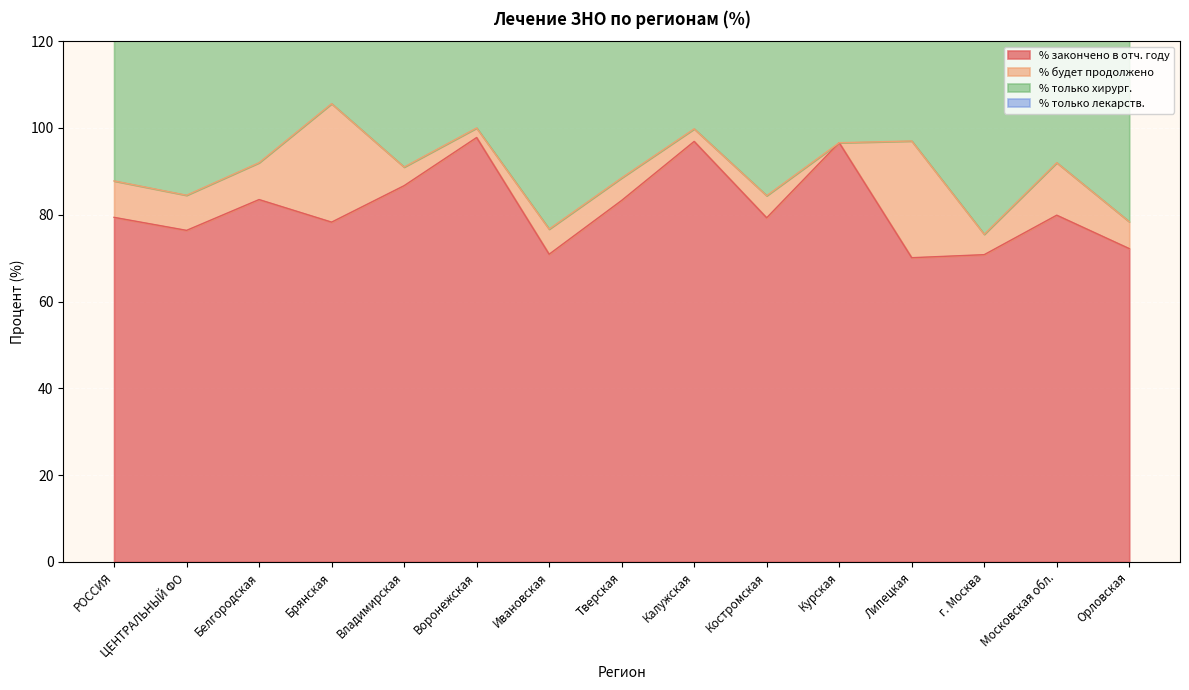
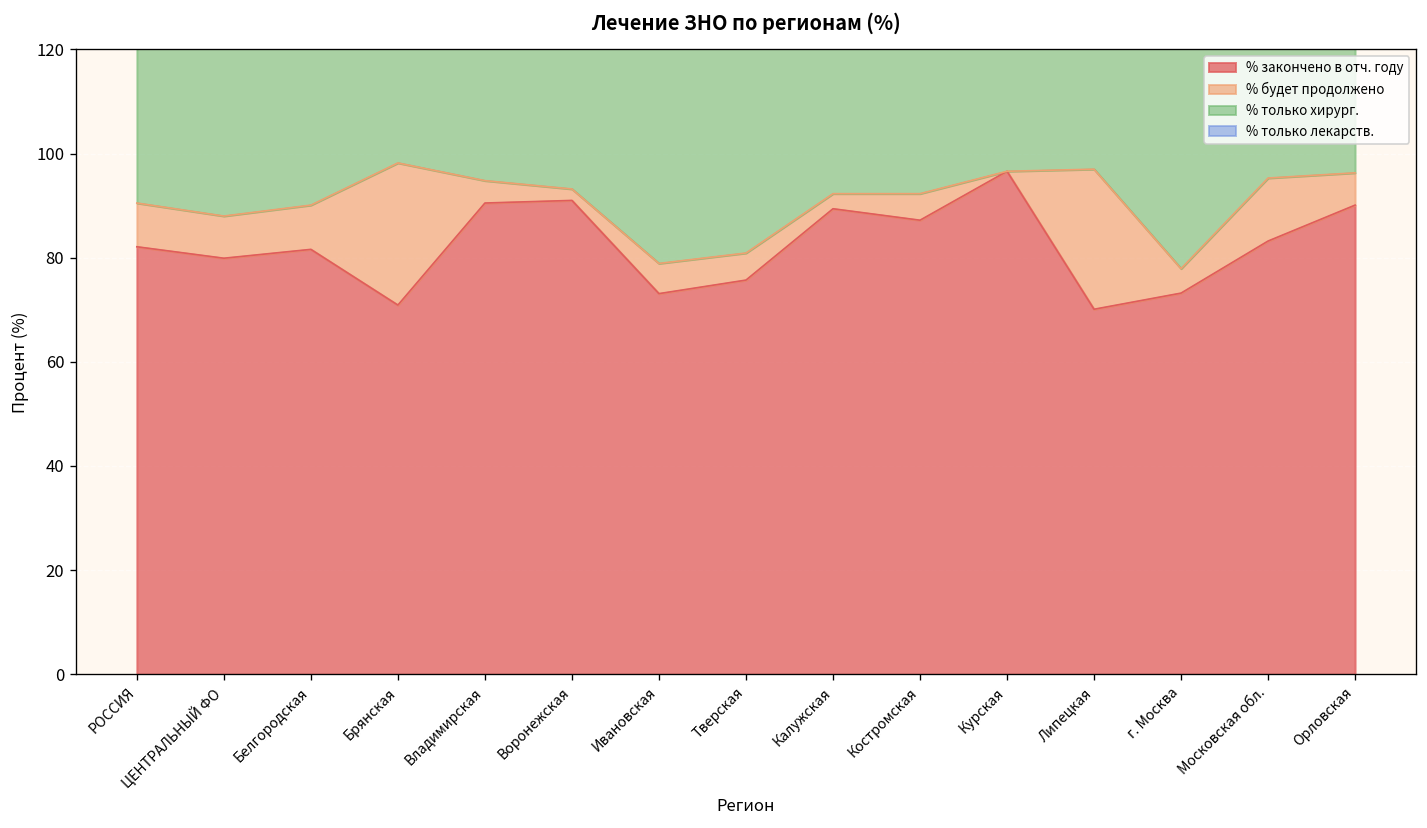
% закончено в отч. году, РОССИЯ: 79 -> 82
% закончено в отч. году, ЦЕНТРАЛЬНЫЙ ФО: 76 -> 80
% закончено в отч. году, Белгородская: 84 -> 82
% закончено в отч. году, Брянская: 78 -> 71
% закончено в отч. году, Владимирская: 87 -> 91
% закончено в отч. году, Воронежская: 98 -> 91
% закончено в отч. году, Ивановская: 71 -> 73
% закончено в отч. году, Тверская: 83 -> 76
% закончено в отч. году, Калужская: 97 -> 89
% закончено в отч. году, Костромская: 79 -> 87
% закончено в отч. году, г. Москва: 71 -> 73
% закончено в отч. году, Московская обл.: 80 -> 83
% закончено в отч. году, Орловская: 72 -> 90
